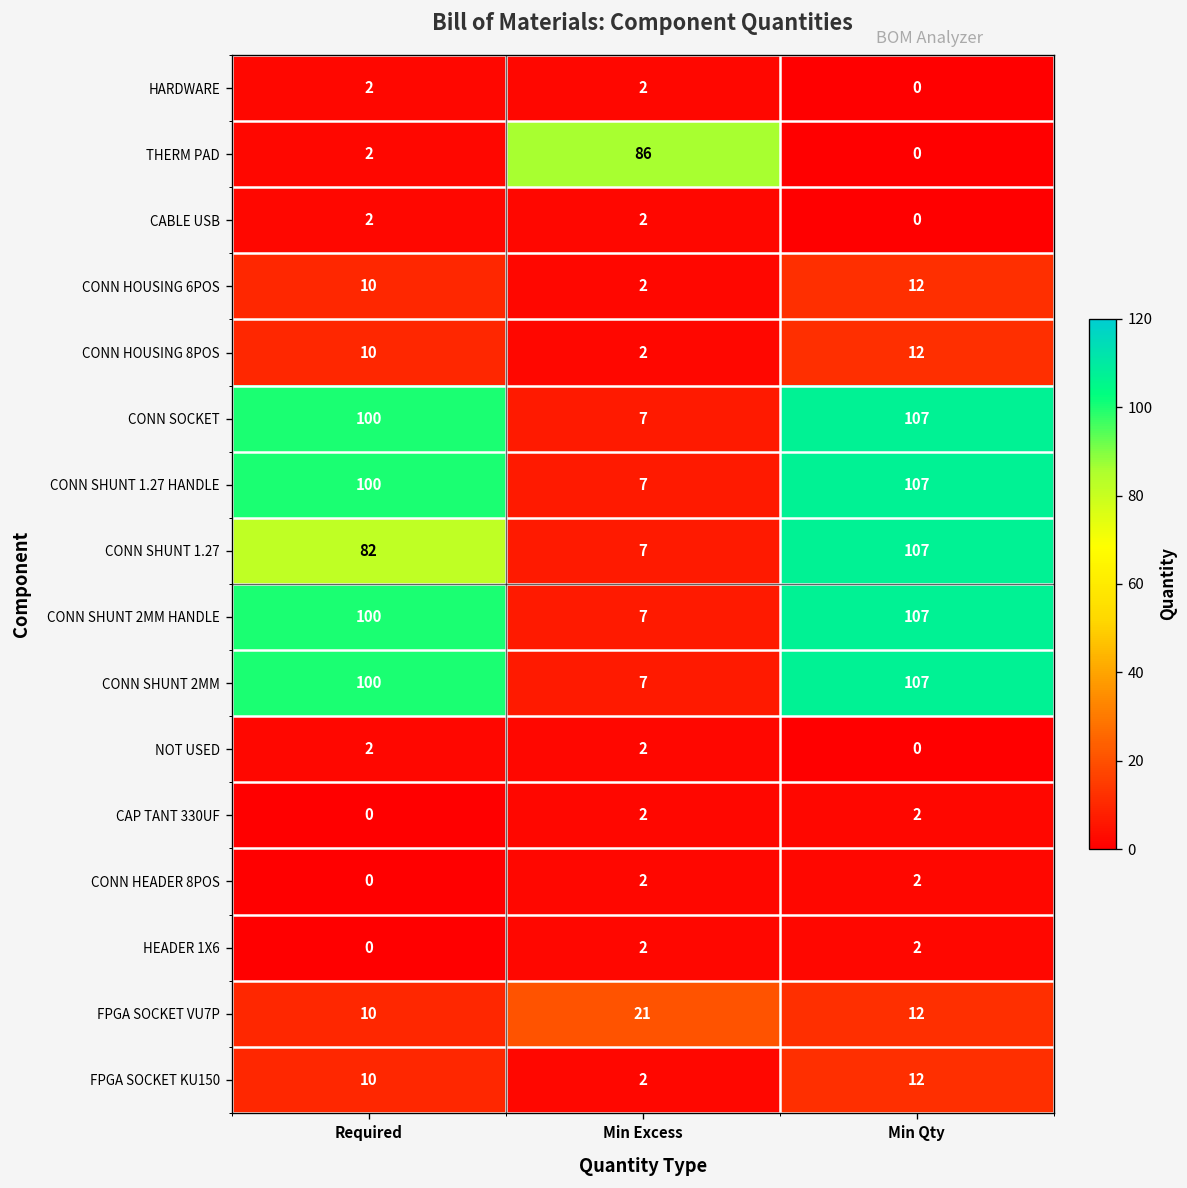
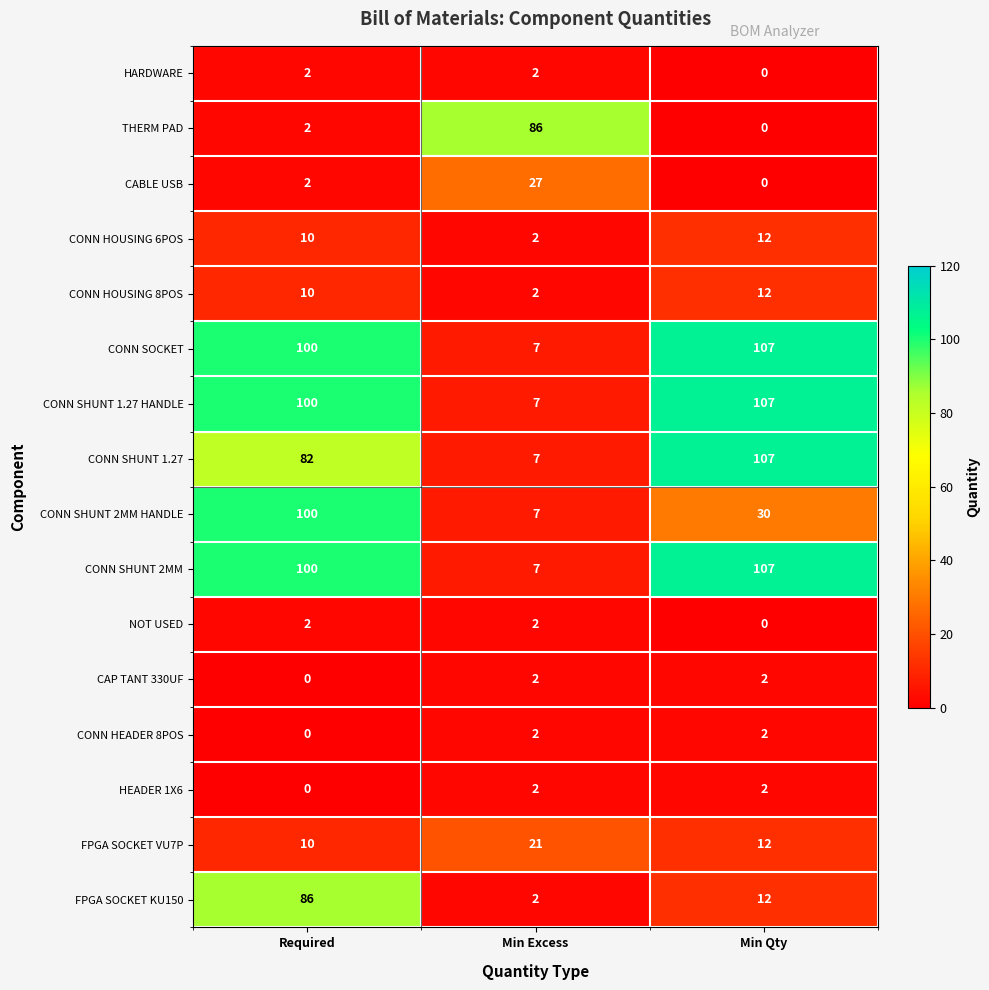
CABLE USB, Min Excess: 2 -> 27
CONN SHUNT 2MM HANDLE, Min Qty: 107 -> 30
FPGA SOCKET KU150, Required: 10 -> 86
